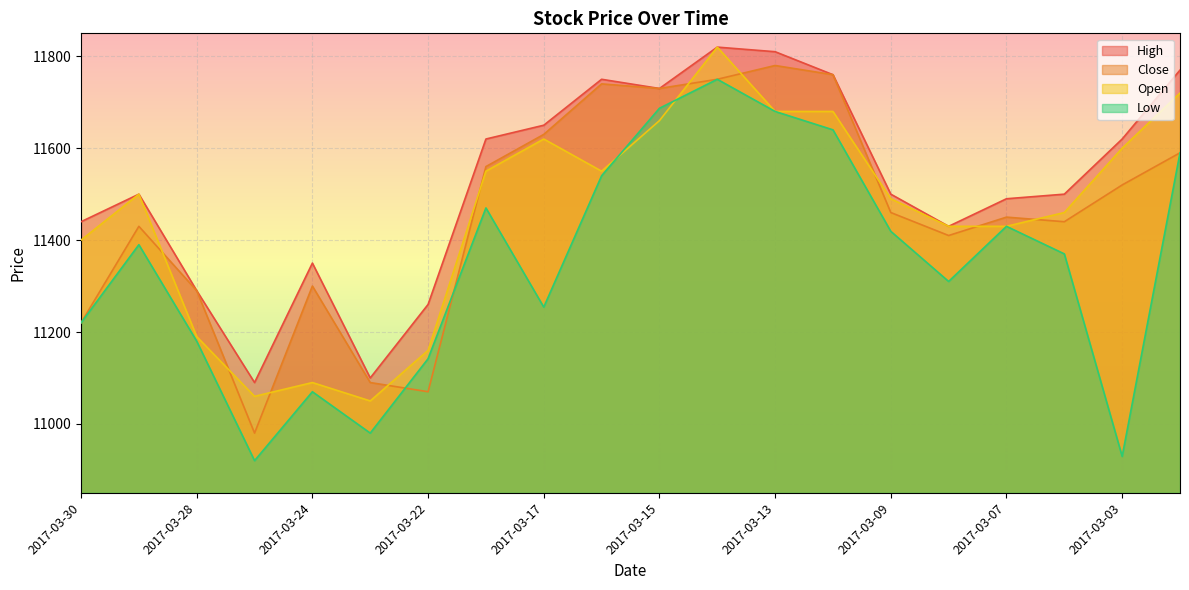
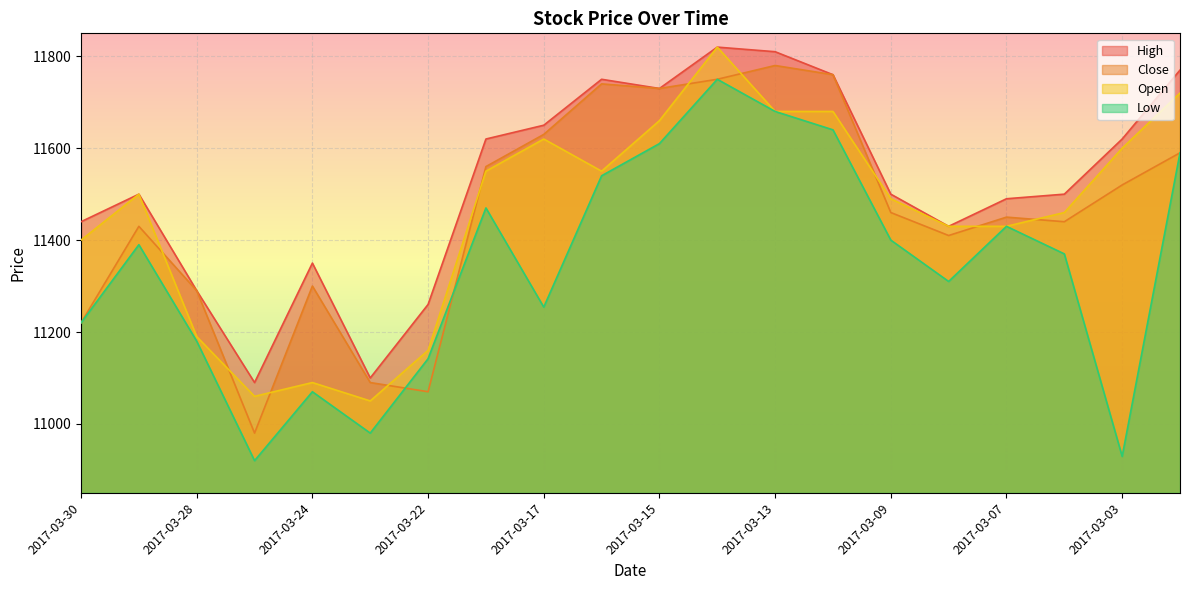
Low, 2017-03-15: 11690 -> 11610
Low, 2017-03-09: 11420 -> 11400
